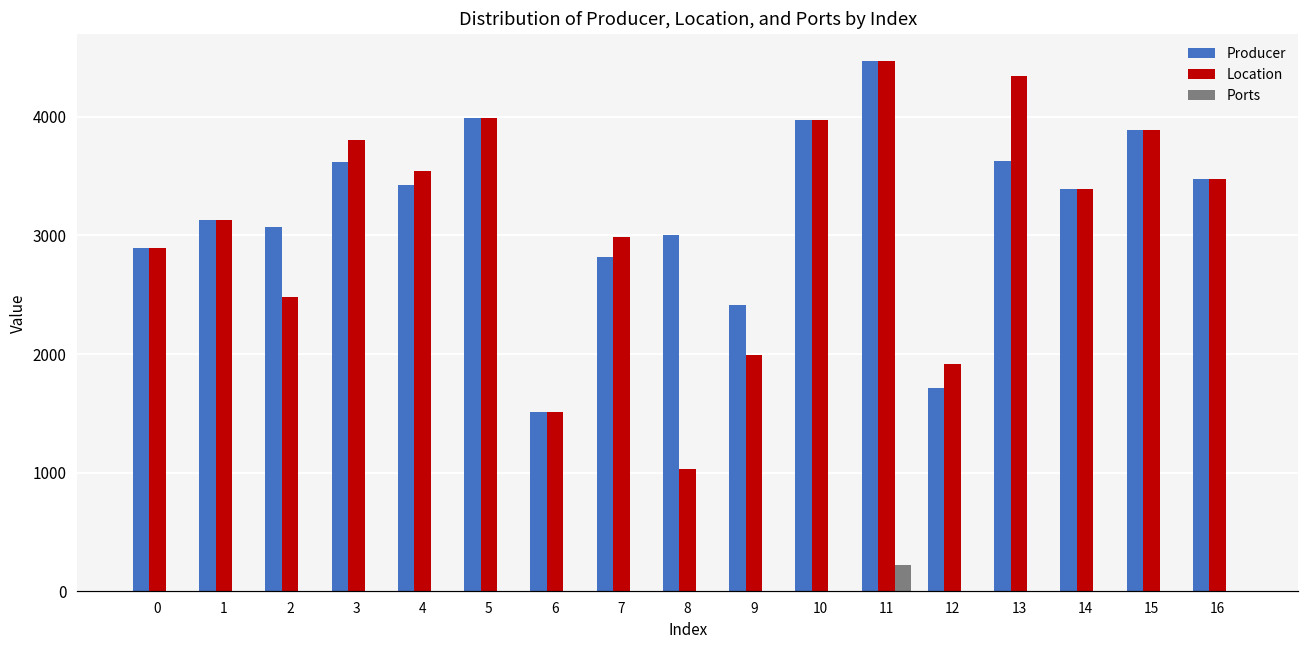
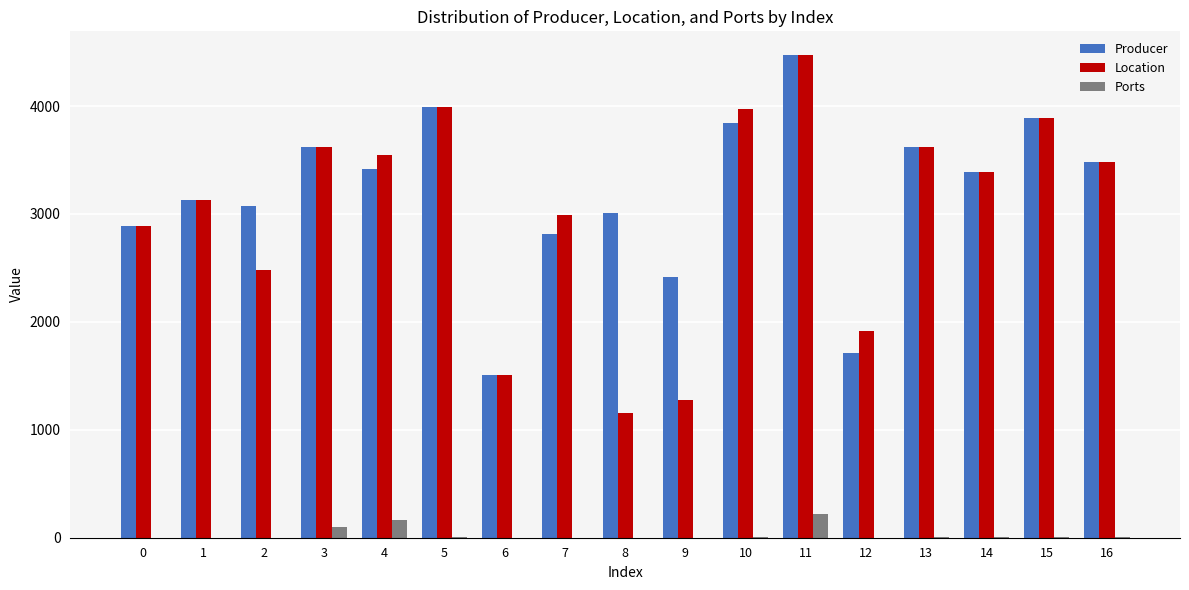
Location, 3: 3800 -> 3620
Ports, 3: 0 -> 100
Ports, 4: 0 -> 160
Location, 8: 1030 -> 1150
Location, 9: 1990 -> 1280
Producer, 10: 3980 -> 3840
Location, 13: 4350 -> 3620
